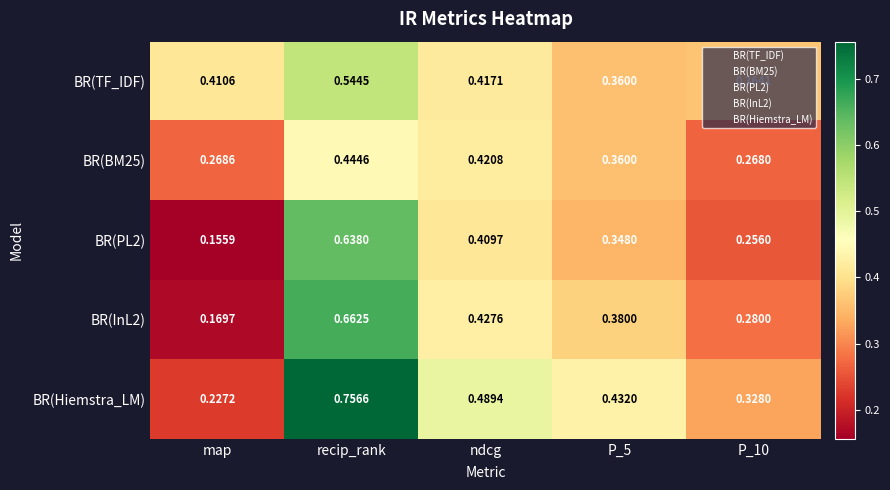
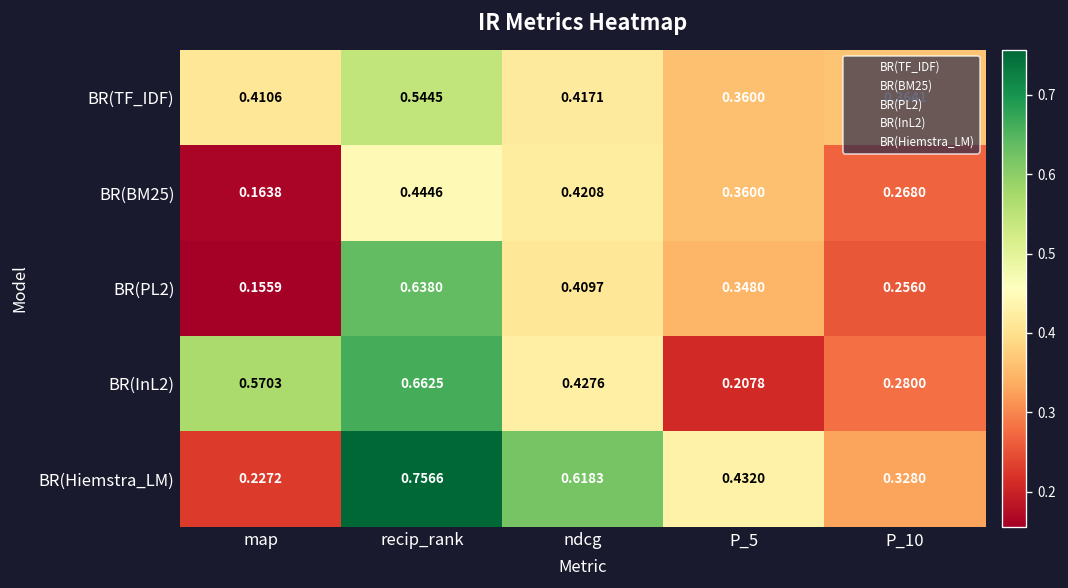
BR(BM25), map: 0.2686 -> 0.1638
BR(InL2), map: 0.1697 -> 0.5703
BR(InL2), P_5: 0.3800 -> 0.2078
BR(Hiemstra_LM), ndcg: 0.4894 -> 0.6183
